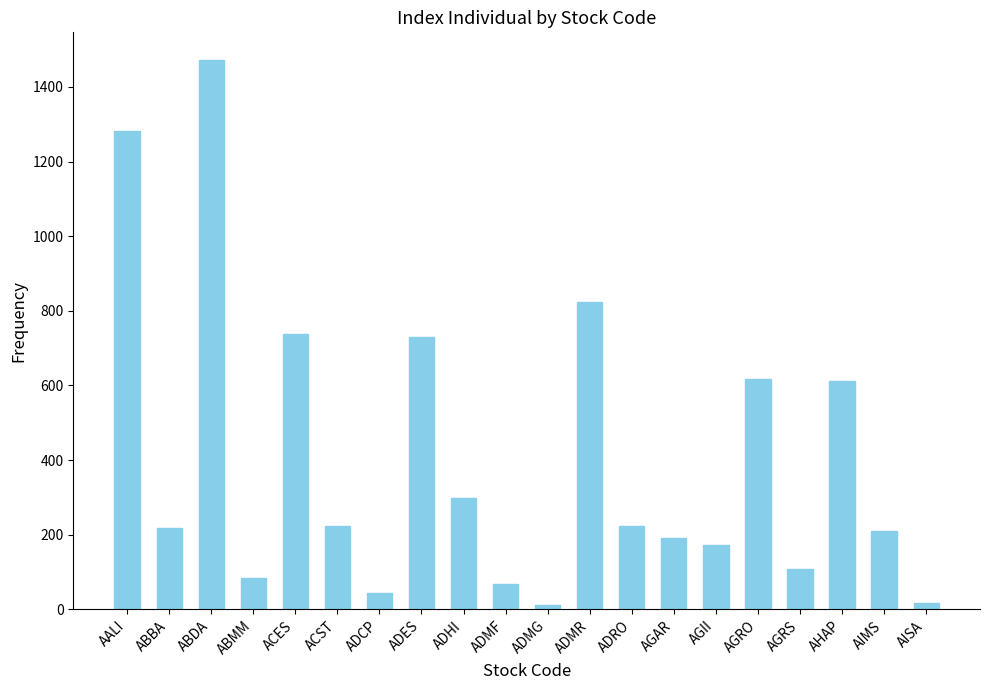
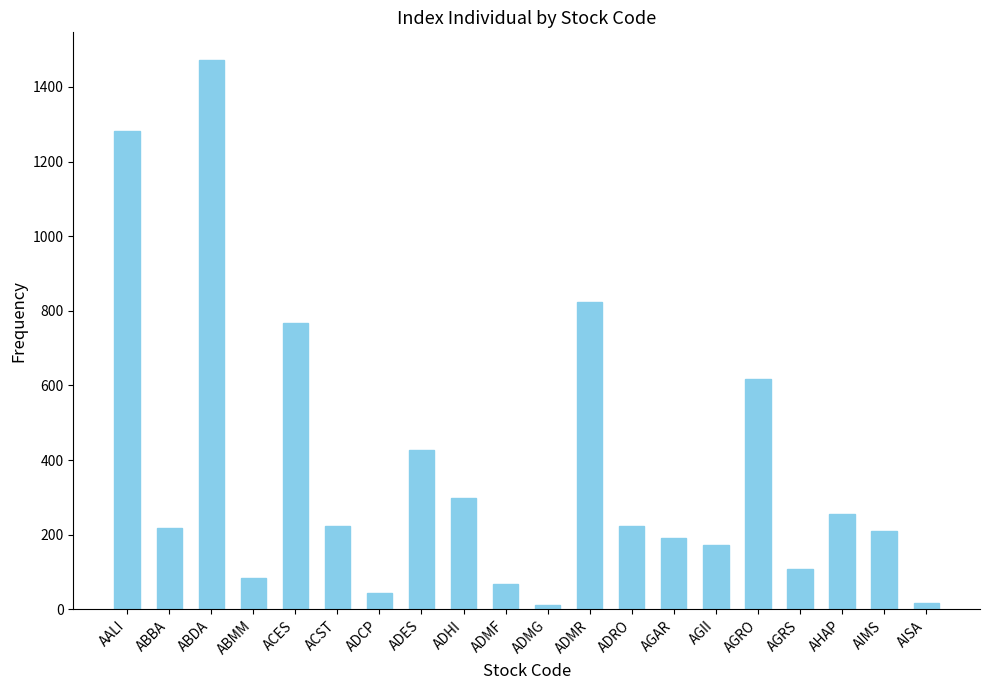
ACES: 740 -> 770
ADES: 730 -> 430
AHAP: 610 -> 250
